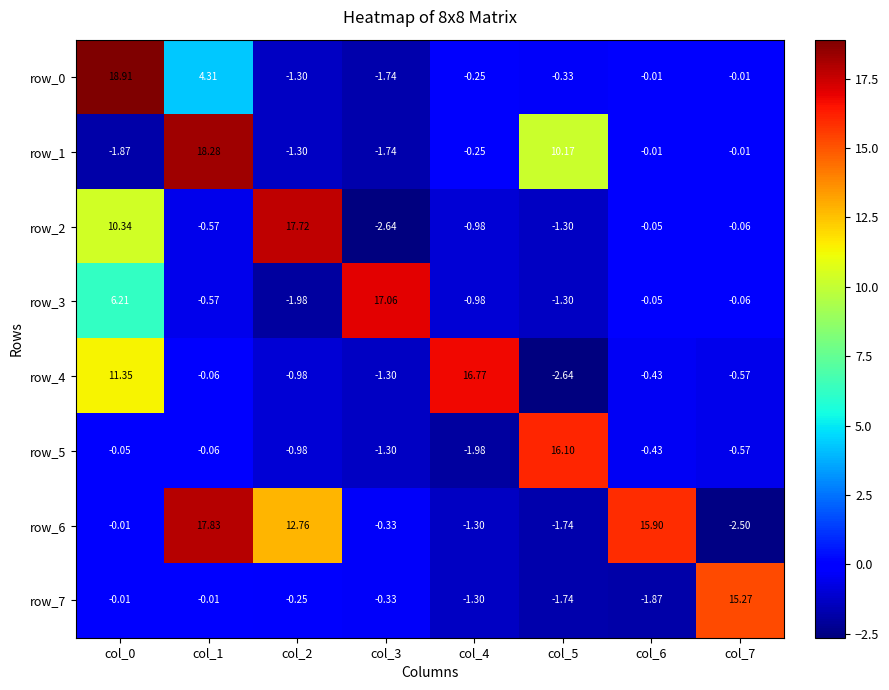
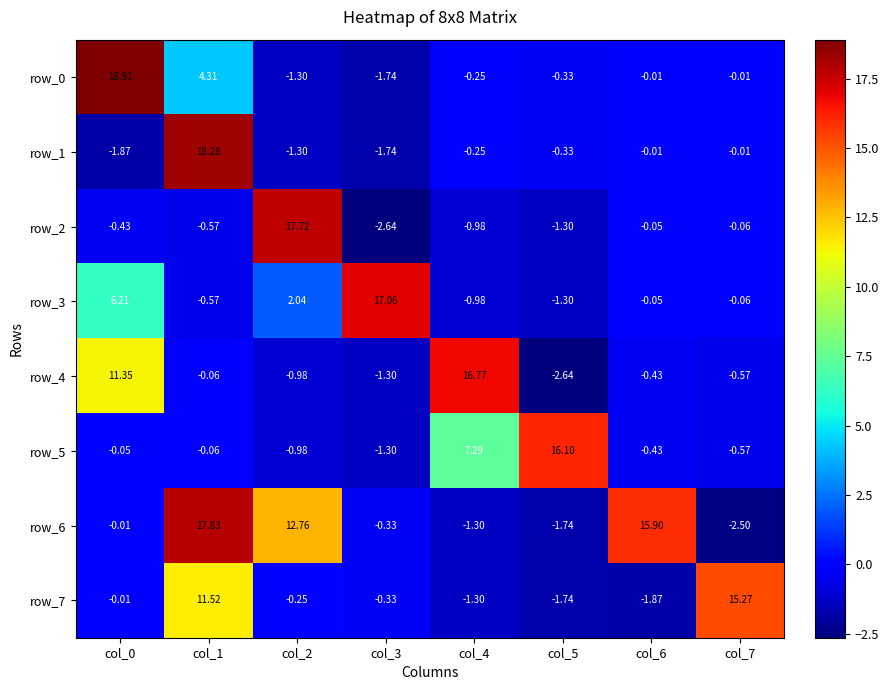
row_1, col_5: 10.17 -> -0.33
row_2, col_0: 10.34 -> -0.43
row_3, col_2: -1.98 -> 2.04
row_5, col_4: -1.98 -> 7.29
row_7, col_1: -0.01 -> 11.52
